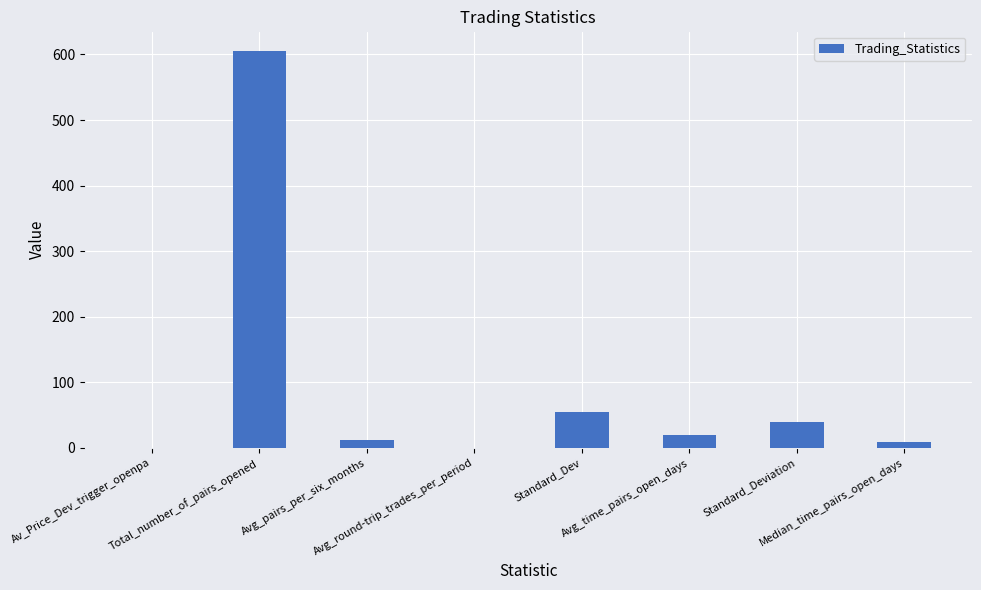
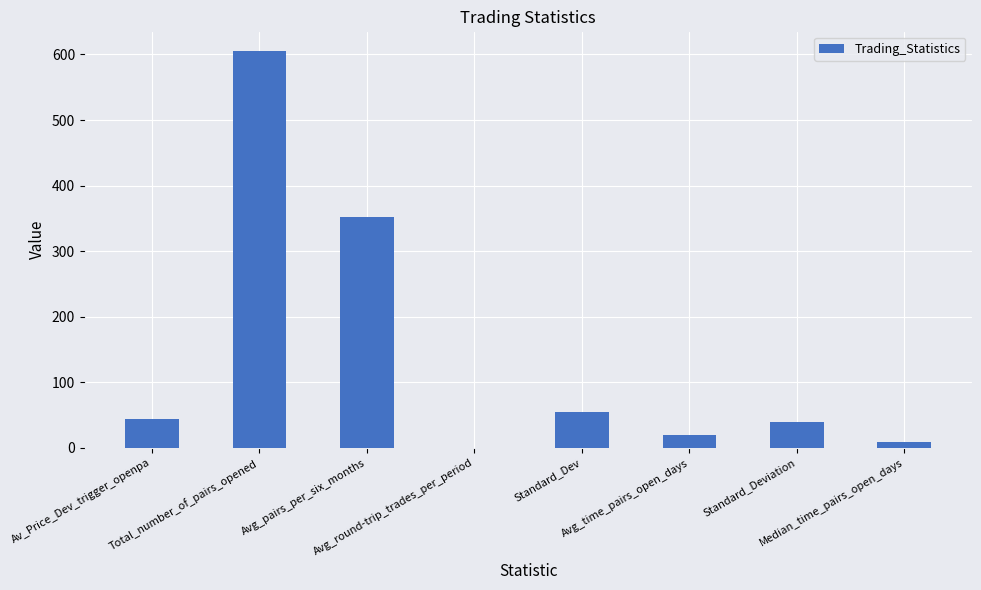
Av_Price_Dev_trigger_openpa: 0 -> 40
Avg_pairs_per_six_months: 10 -> 350
